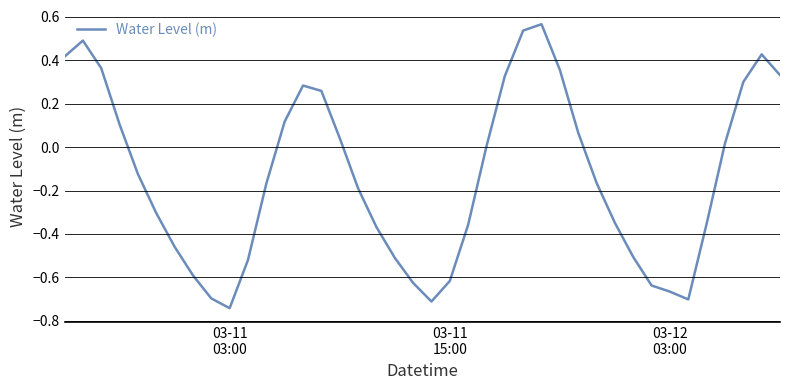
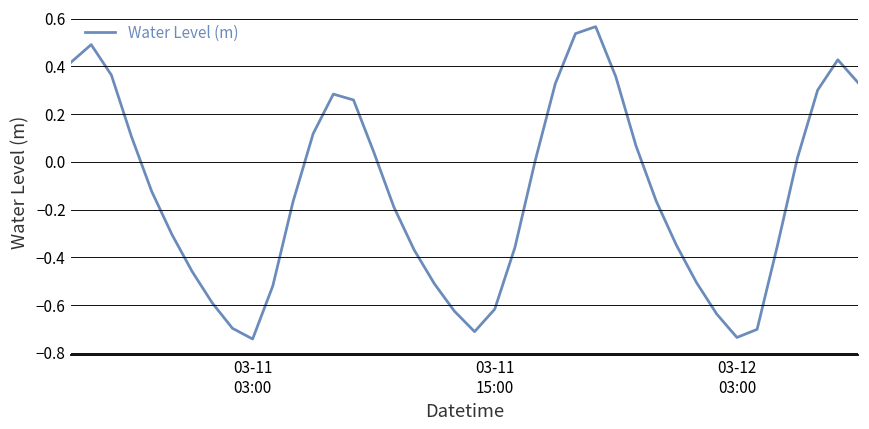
03-12 03:00: -0.67 -> -0.74
